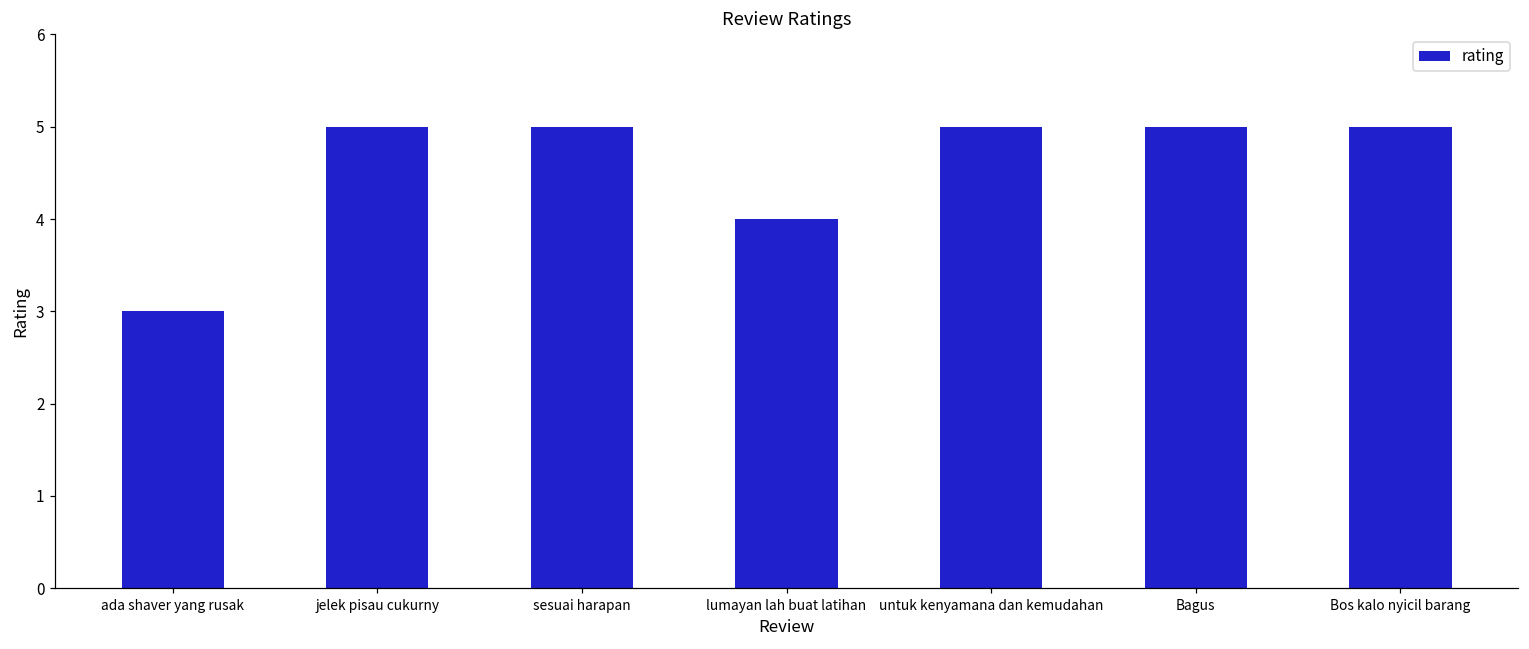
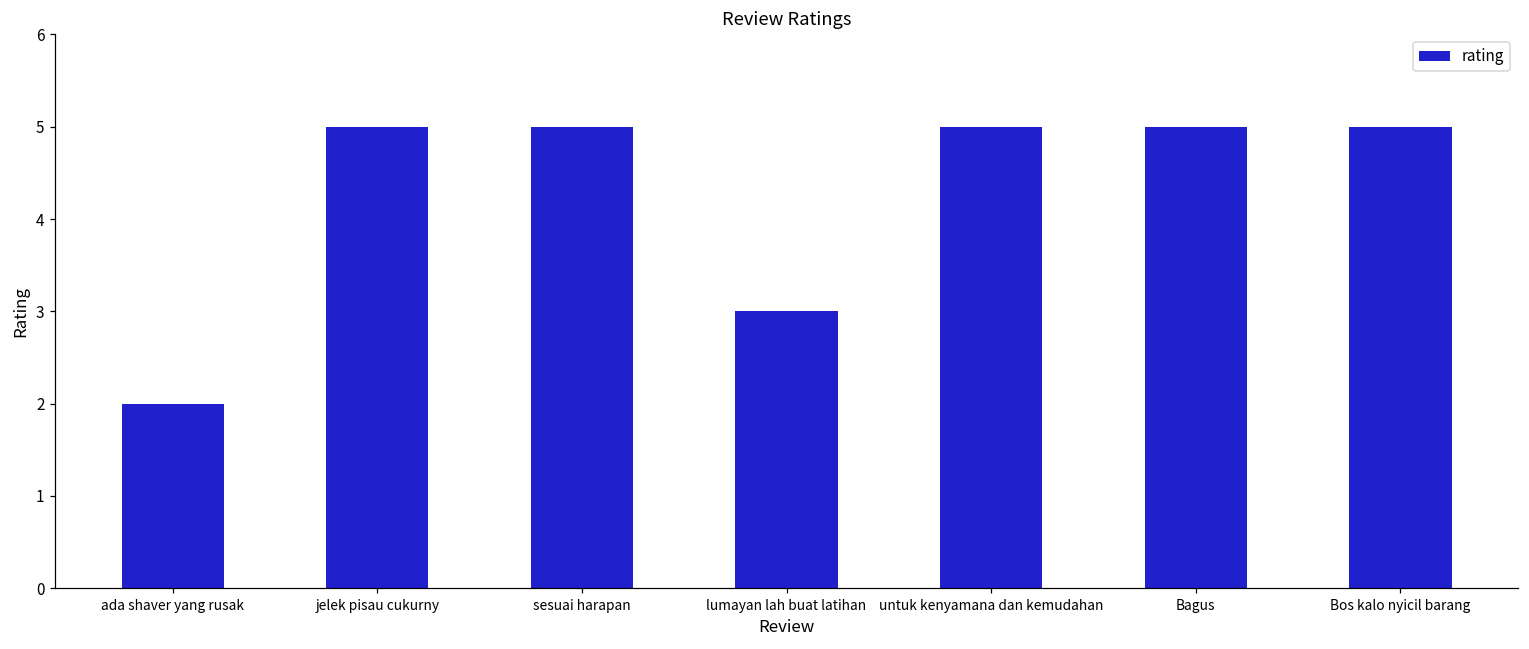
ada shaver yang rusak: 3 -> 2
lumayan lah buat latihan: 4 -> 3
